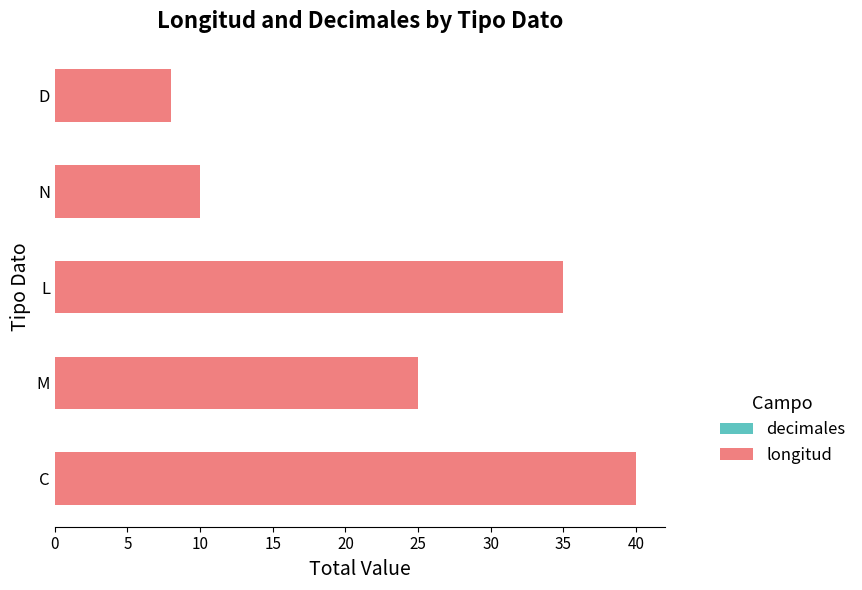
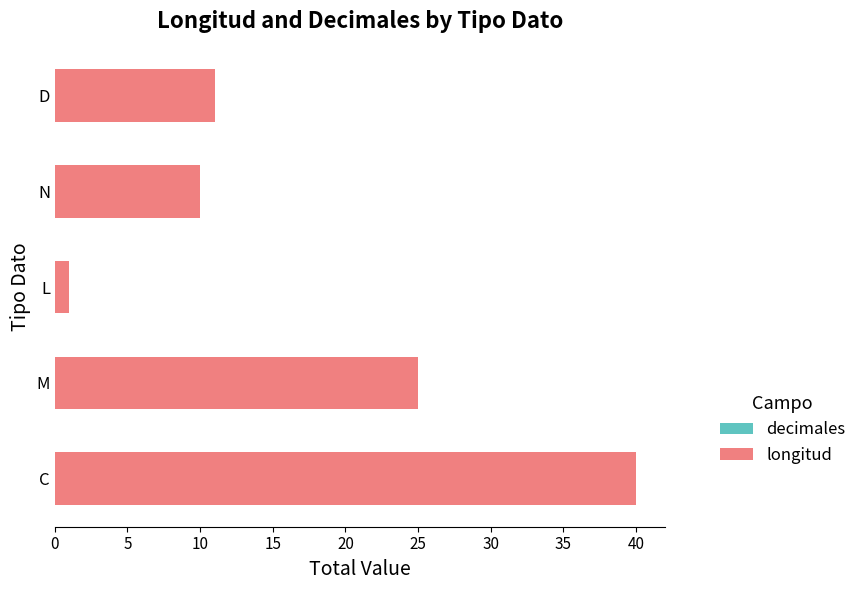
longitud, D: 8 -> 11
longitud, L: 35 -> 1
